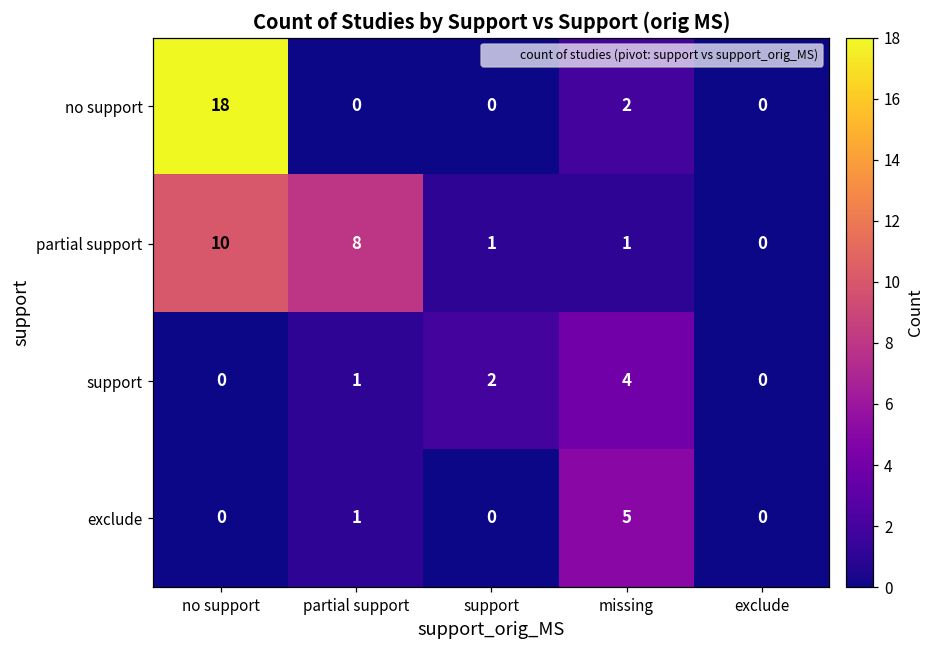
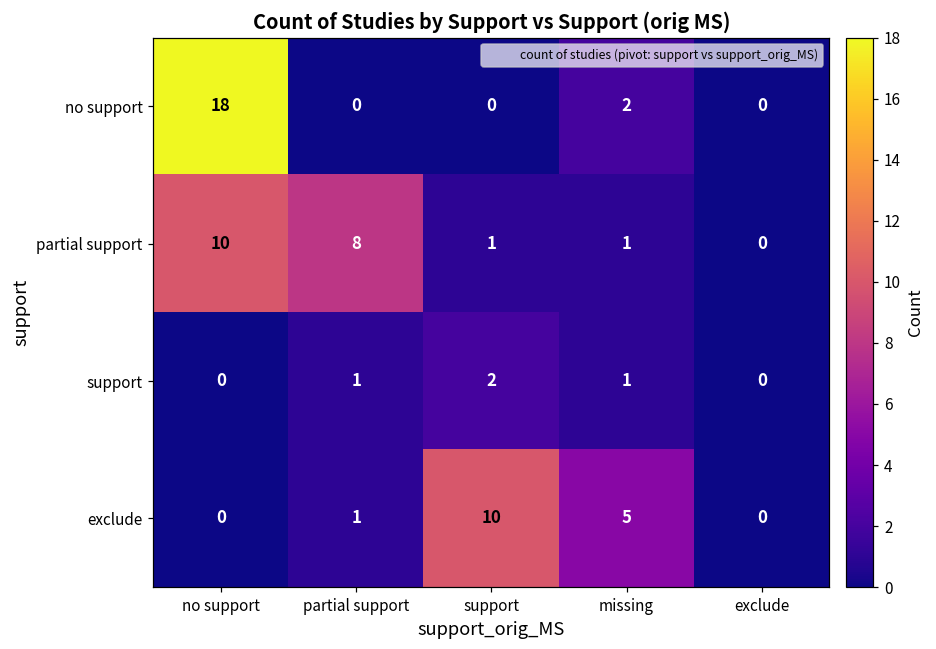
support, missing: 4 -> 1
exclude, support: 0 -> 10
